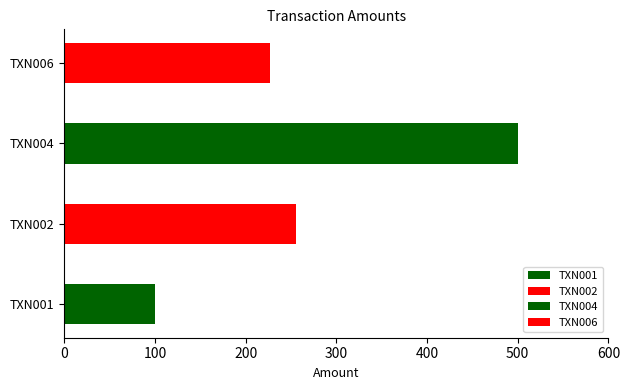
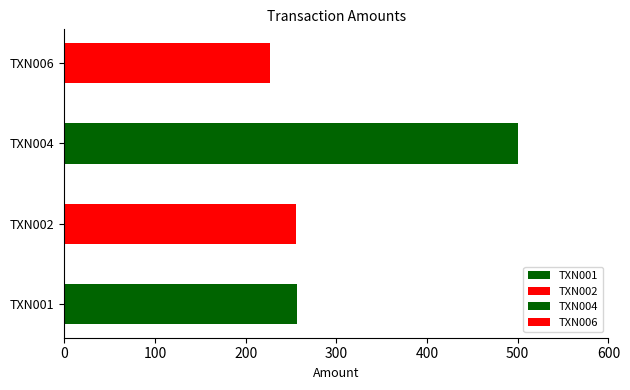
TXN001: 100 -> 260
